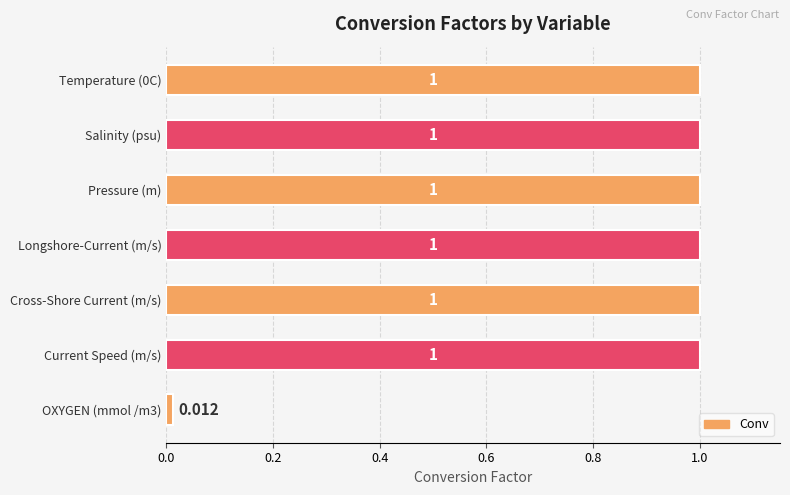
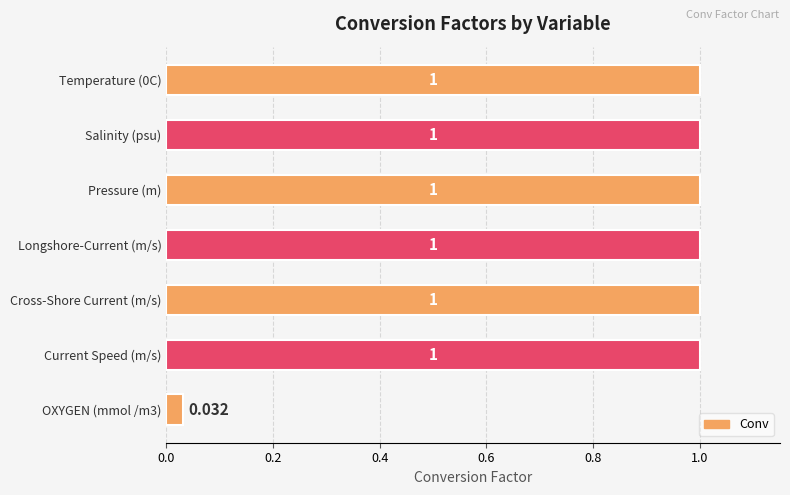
OXYGEN (mmol /m3): 0.012 -> 0.032
